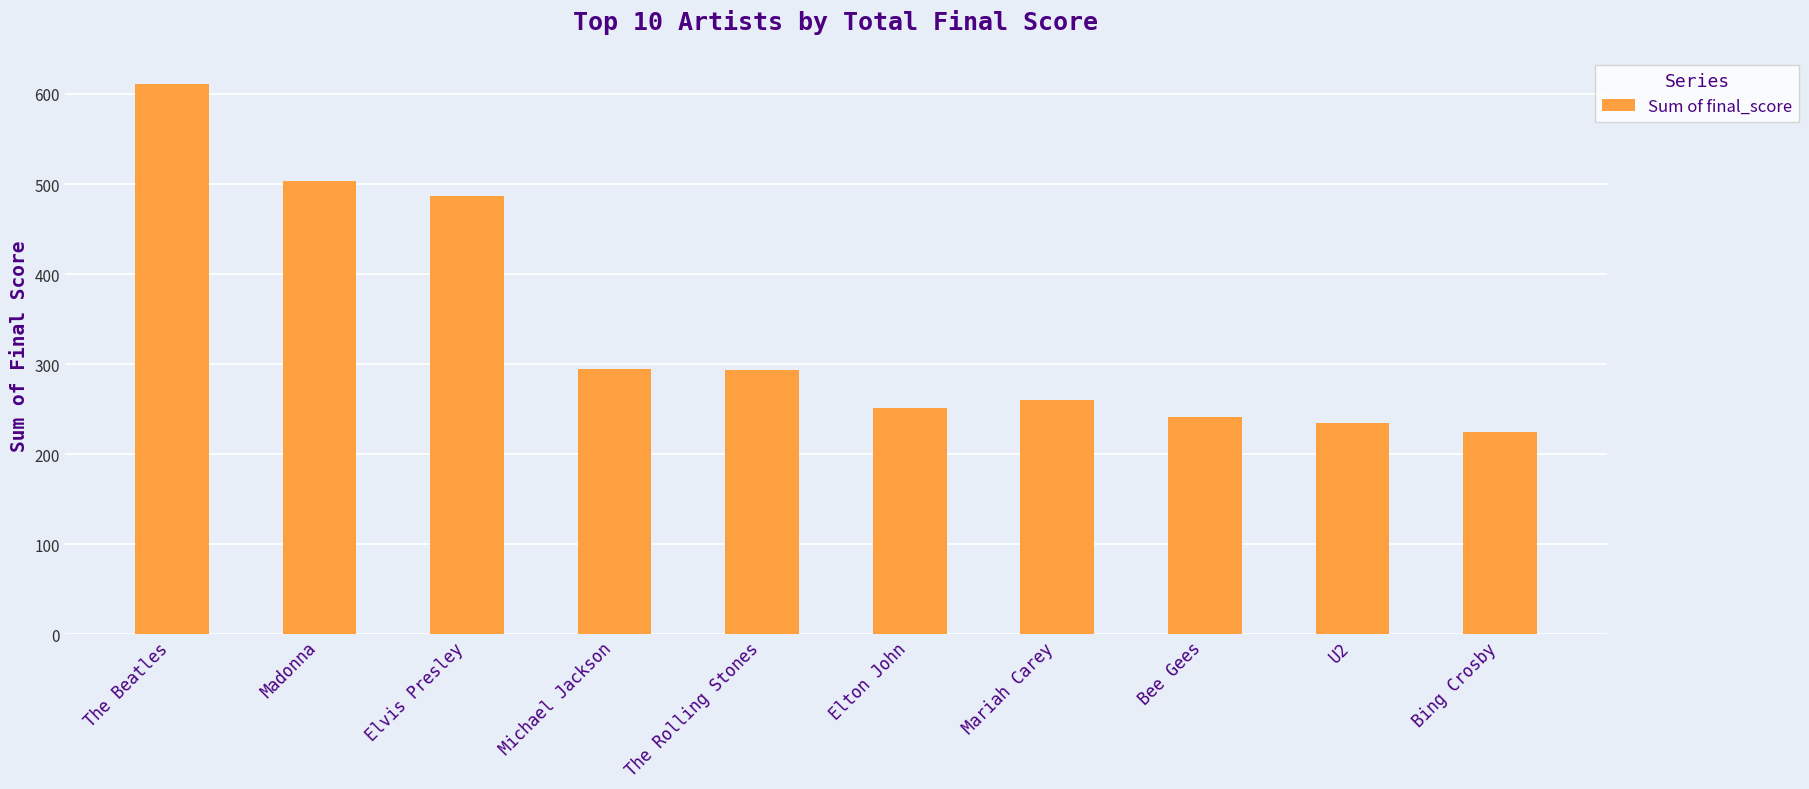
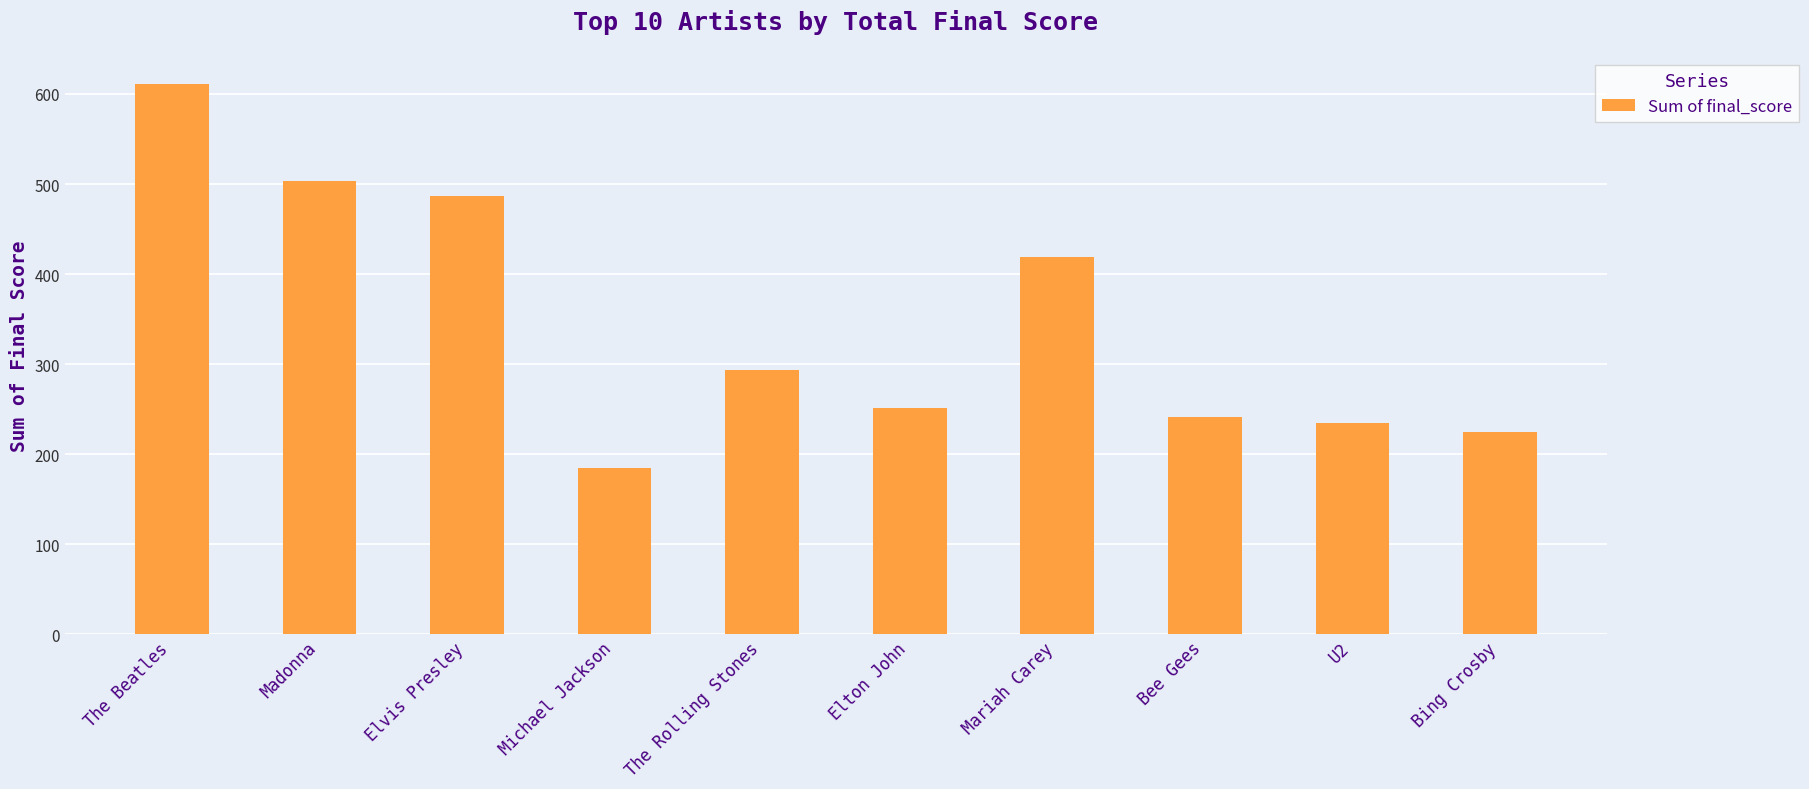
Michael Jackson: 290 -> 190
Mariah Carey: 260 -> 420
